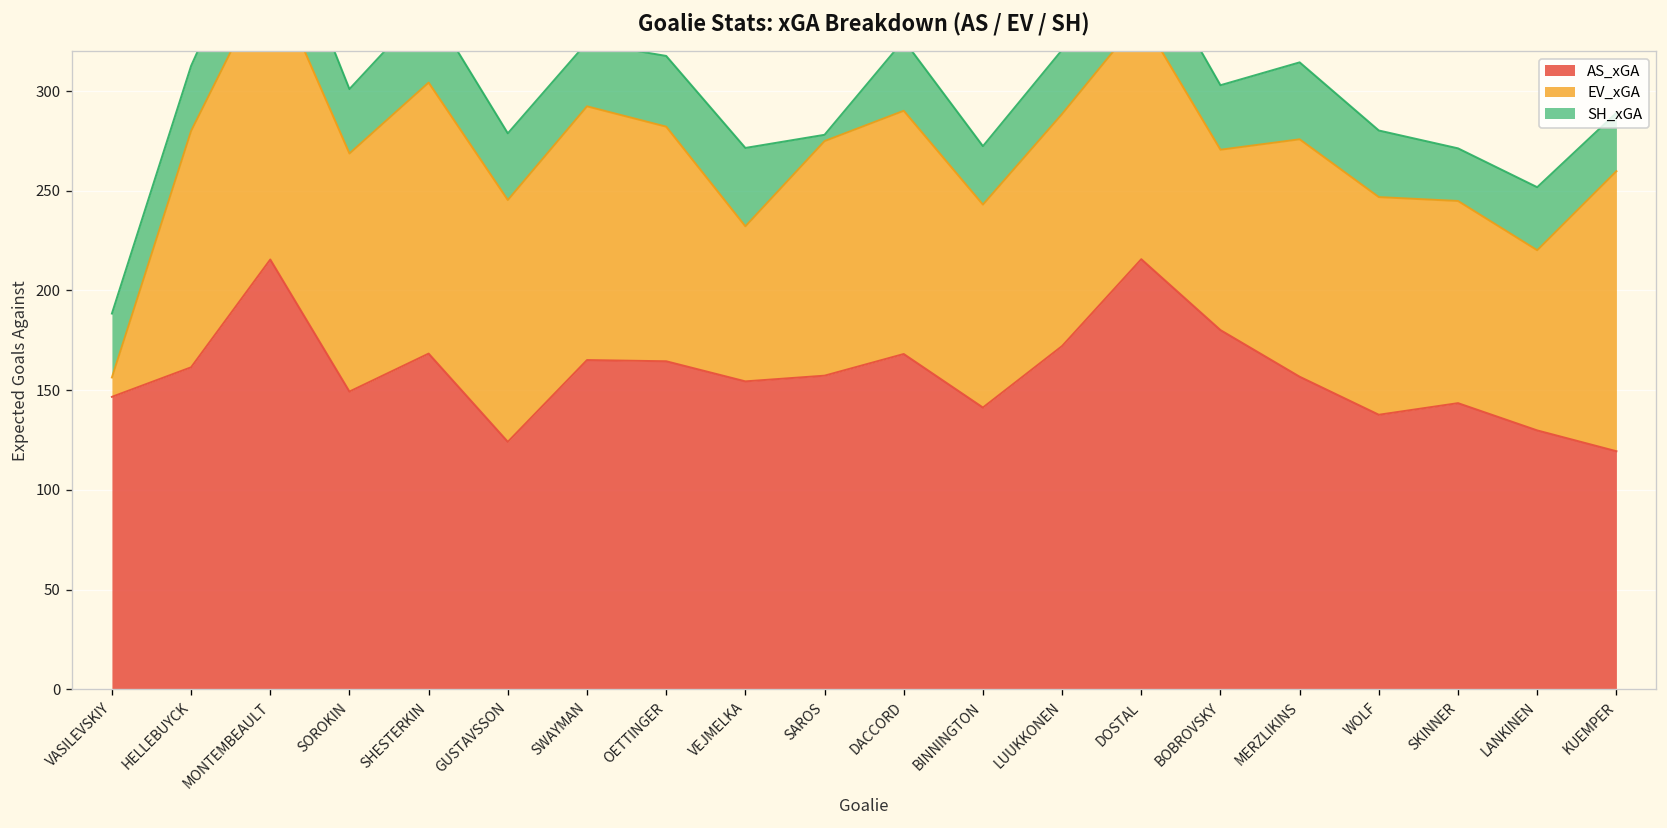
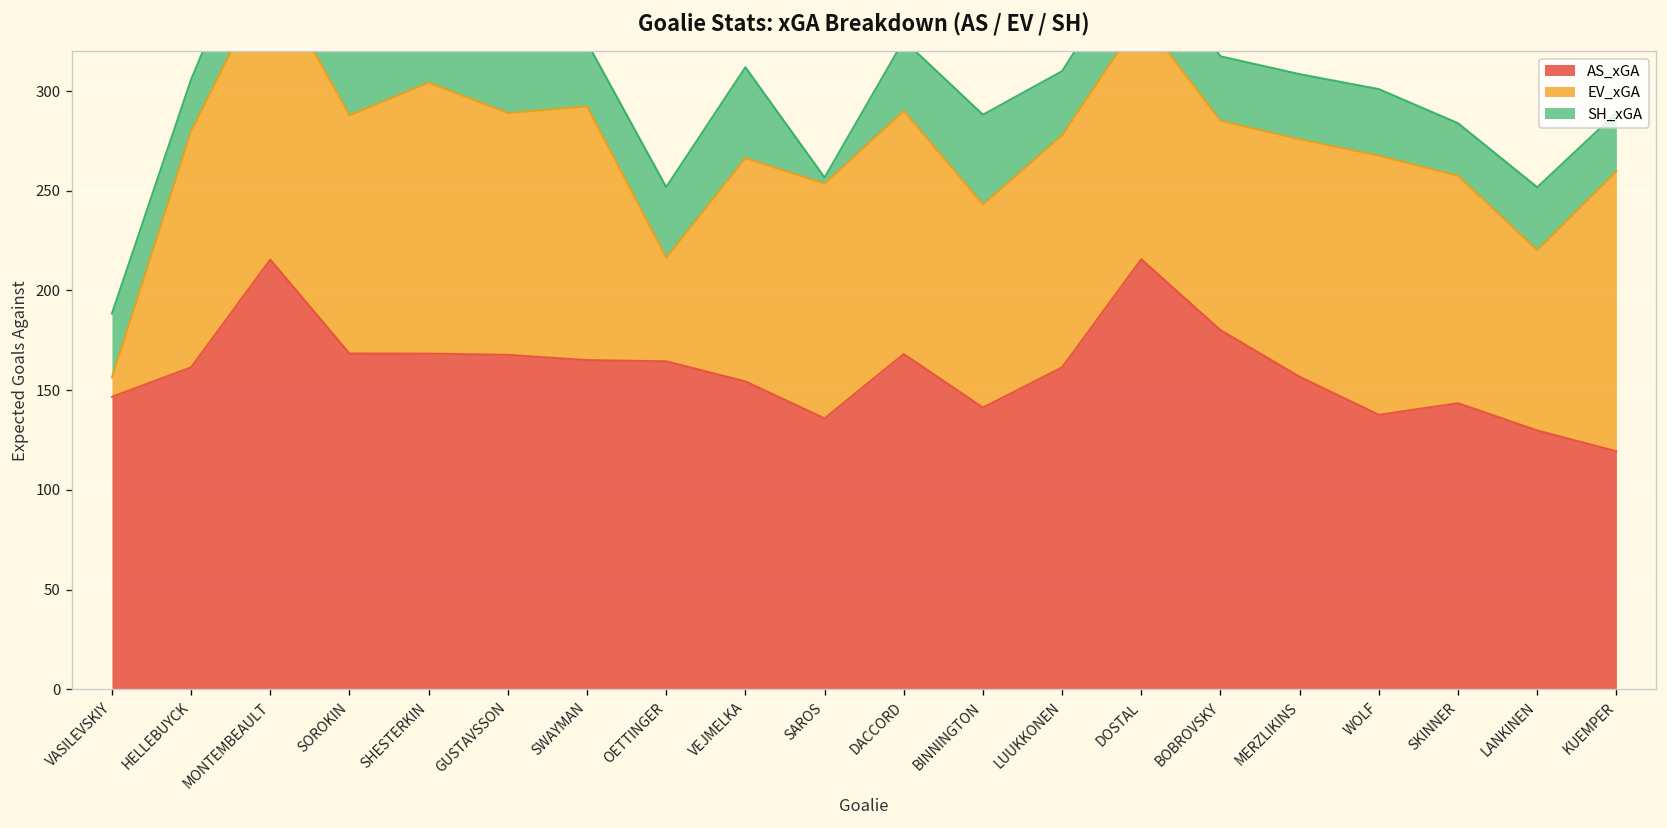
SH_xGA, HELLEBUYCK: 33 -> 26
AS_xGA, SOROKIN: 149 -> 168
AS_xGA, GUSTAVSSON: 124 -> 168
EV_xGA, OETTINGER: 118 -> 52
EV_xGA, VEJMELKA: 78 -> 112
SH_xGA, VEJMELKA: 39 -> 46
AS_xGA, SAROS: 157 -> 136
SH_xGA, BINNINGTON: 29 -> 45
AS_xGA, LUUKKONEN: 172 -> 161
EV_xGA, BOBROVSKY: 90 -> 105
SH_xGA, MERZLIKINS: 39 -> 33
EV_xGA, WOLF: 109 -> 130
EV_xGA, SKINNER: 101 -> 114
